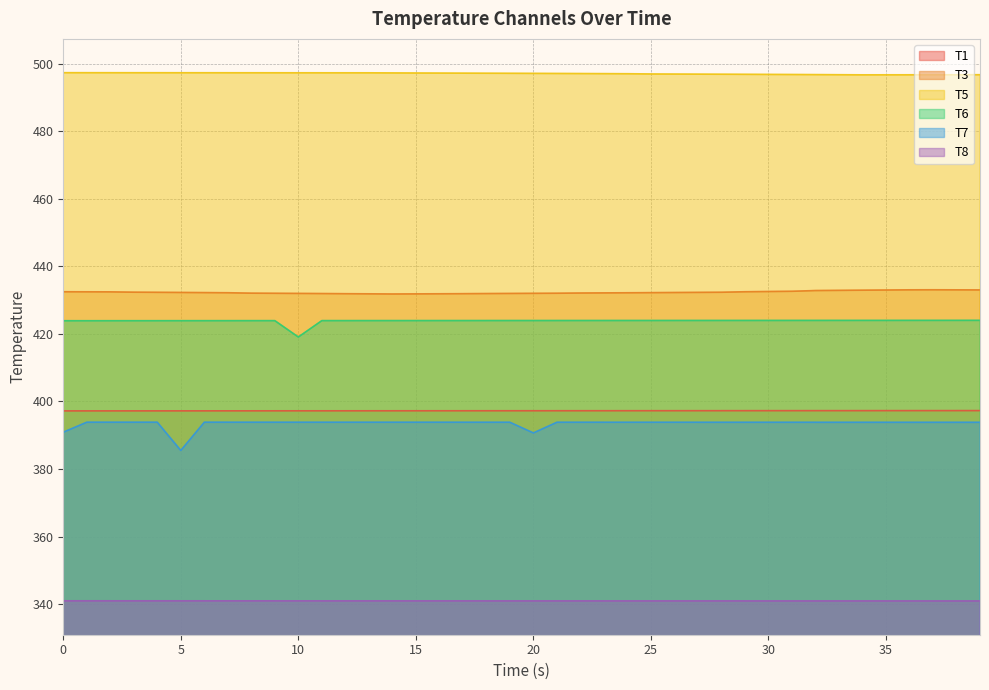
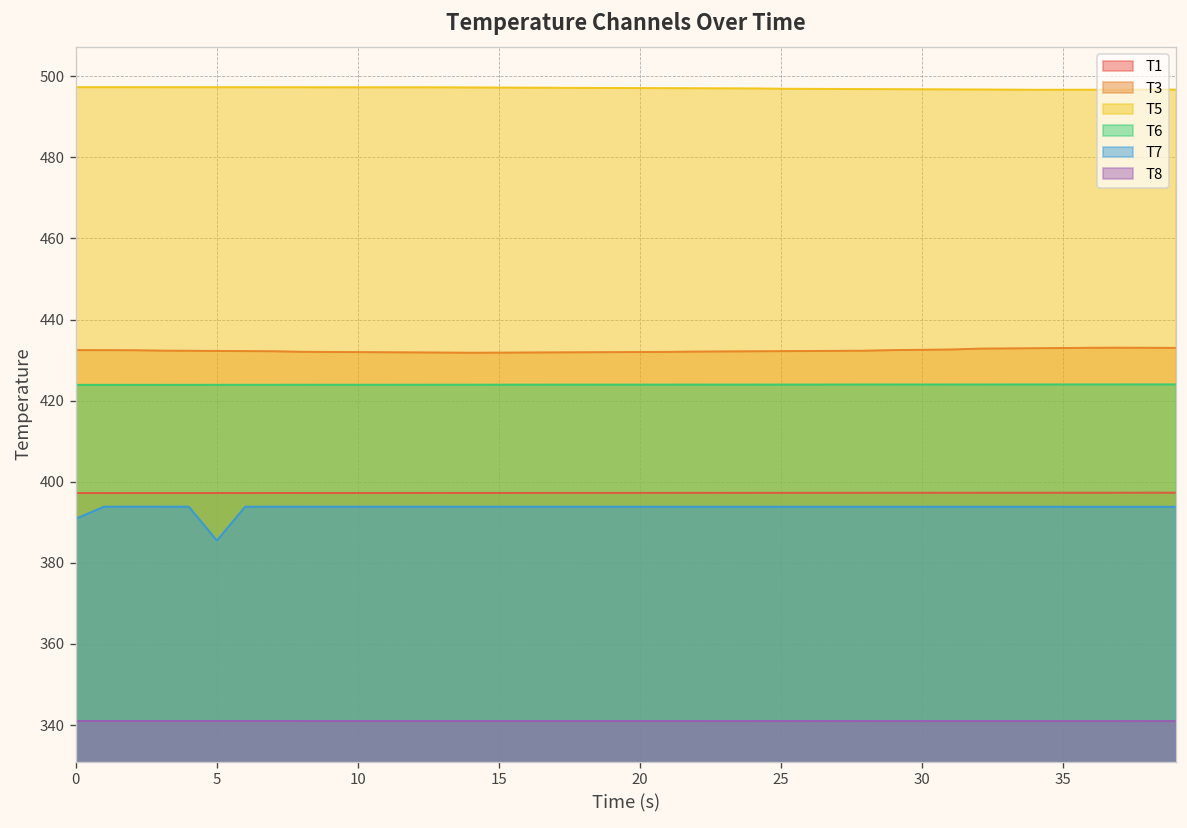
T6, 10: 419 -> 424
T7, 20: 391 -> 394
